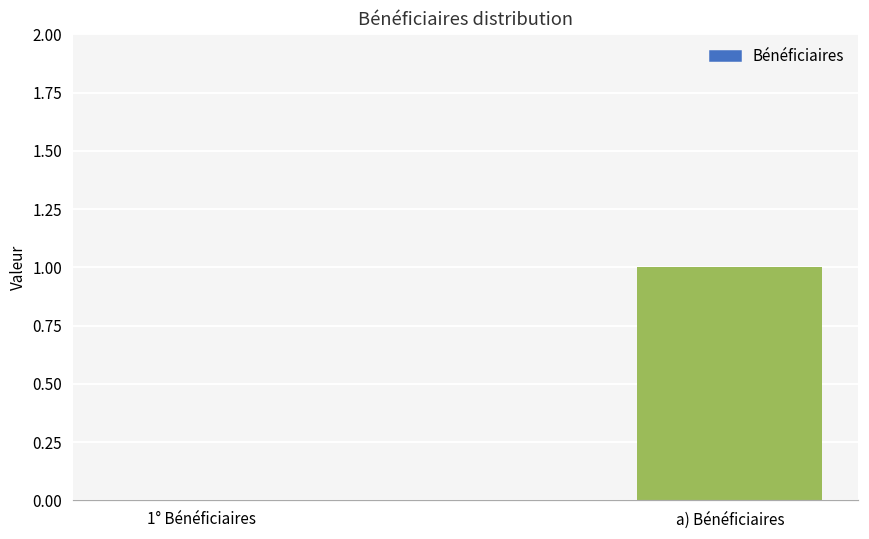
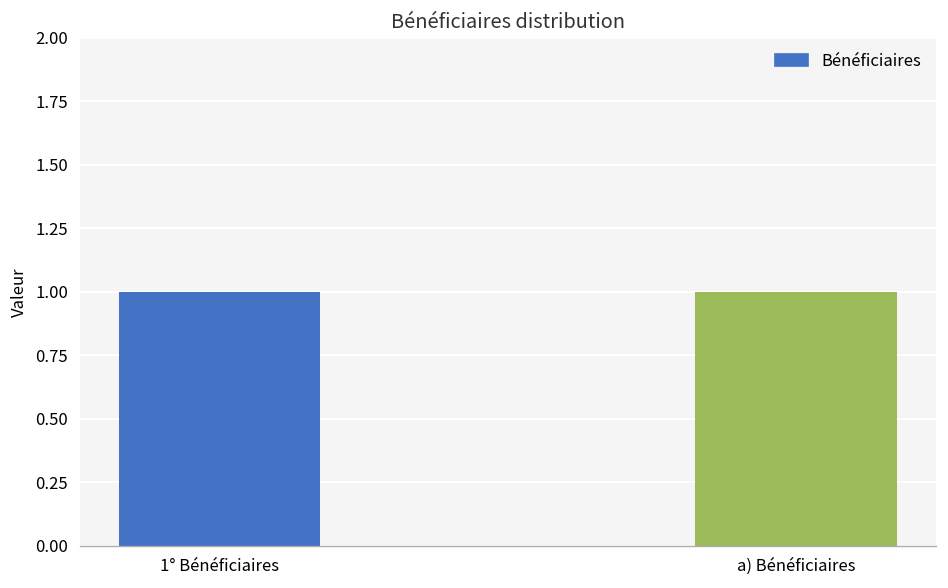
1° Bénéficiaires: 0 -> 1
